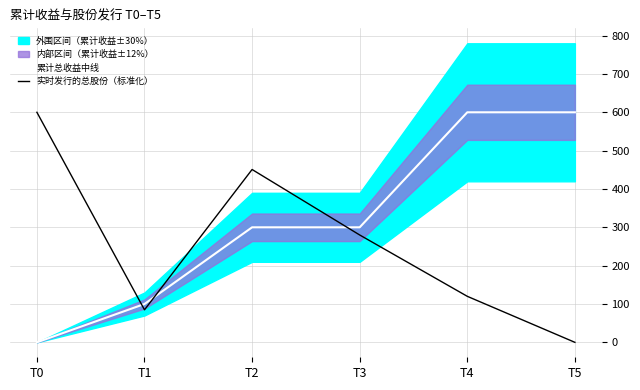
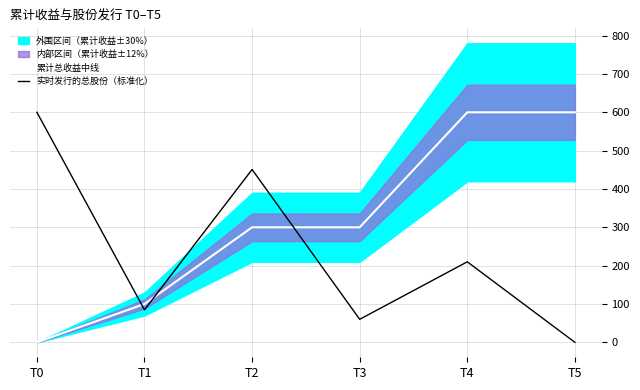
实时发行的总股份（标准化）, T3: 280 -> 60
实时发行的总股份（标准化）, T4: 120 -> 210
